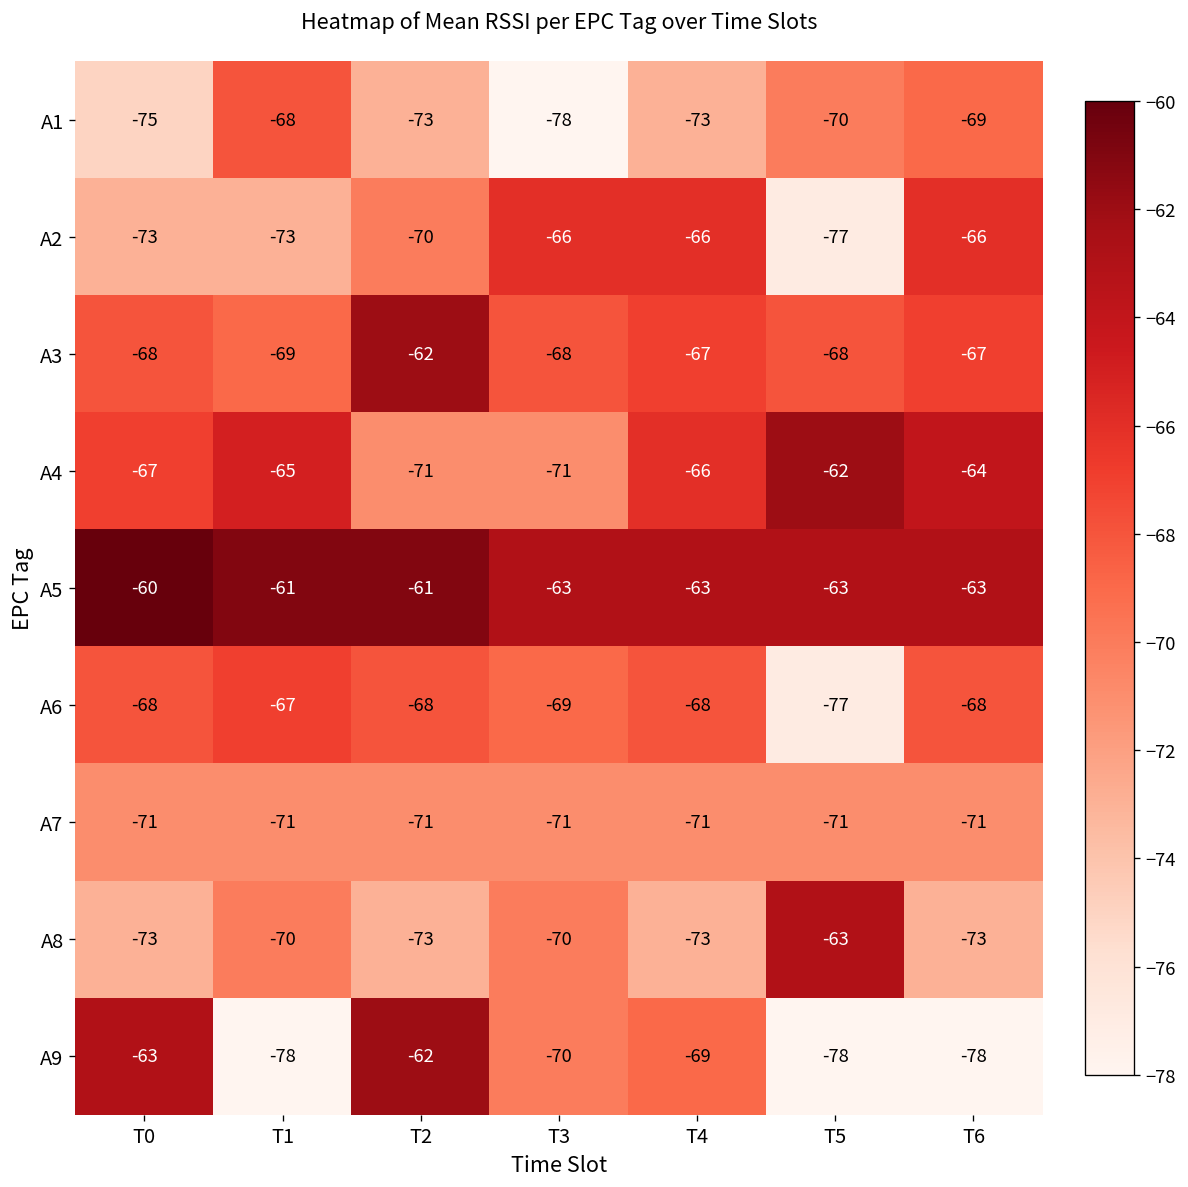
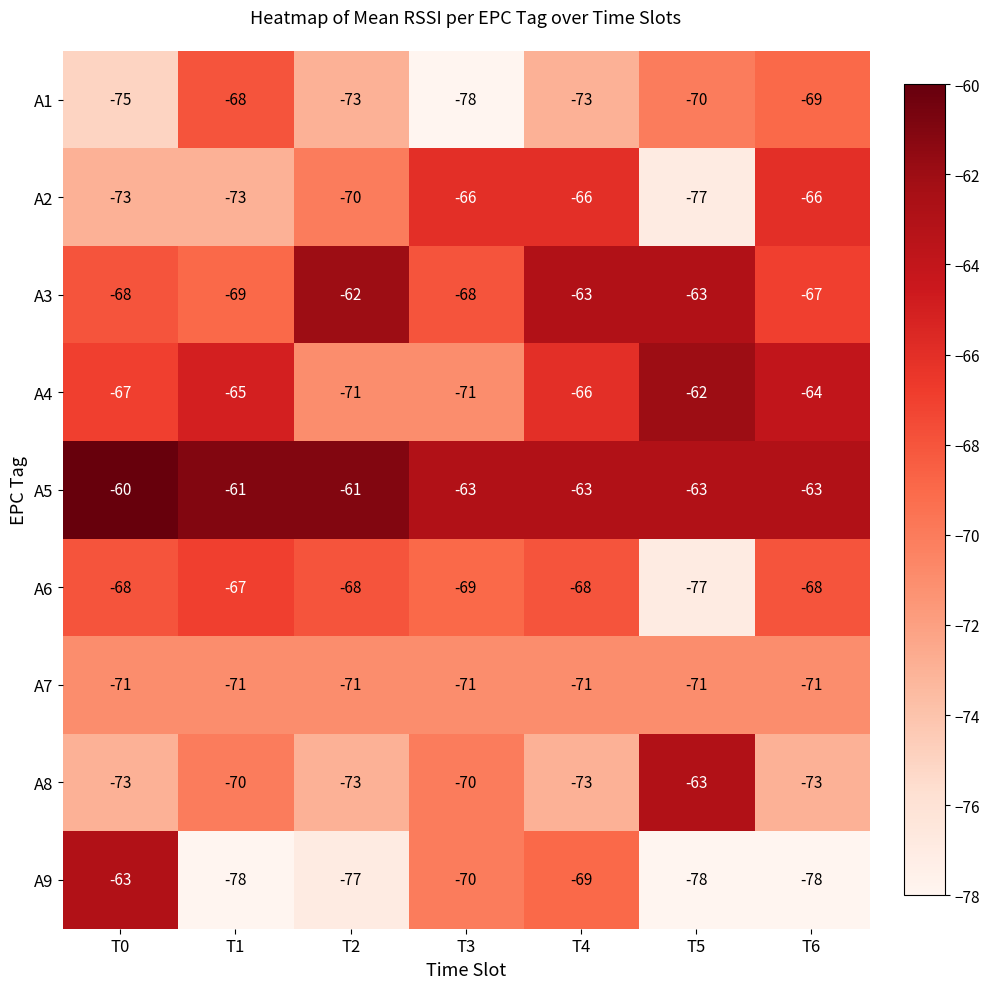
A3, T4: -67 -> -63
A3, T5: -68 -> -63
A9, T2: -62 -> -77
